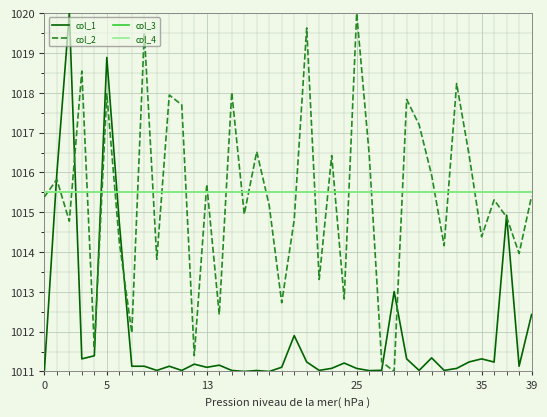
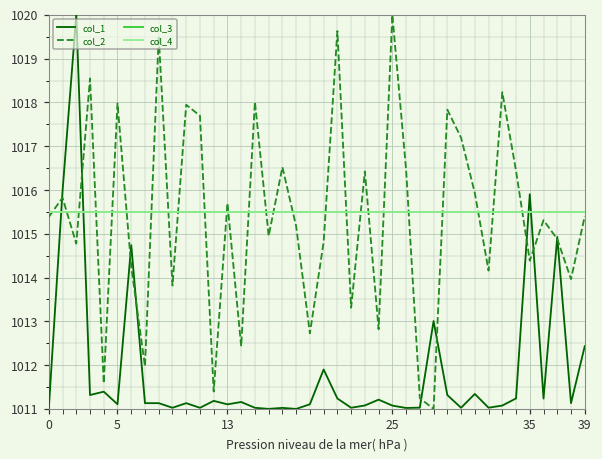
col_1, 5: 1018.9 -> 1011.1
col_1, 35: 1011.3 -> 1015.9
